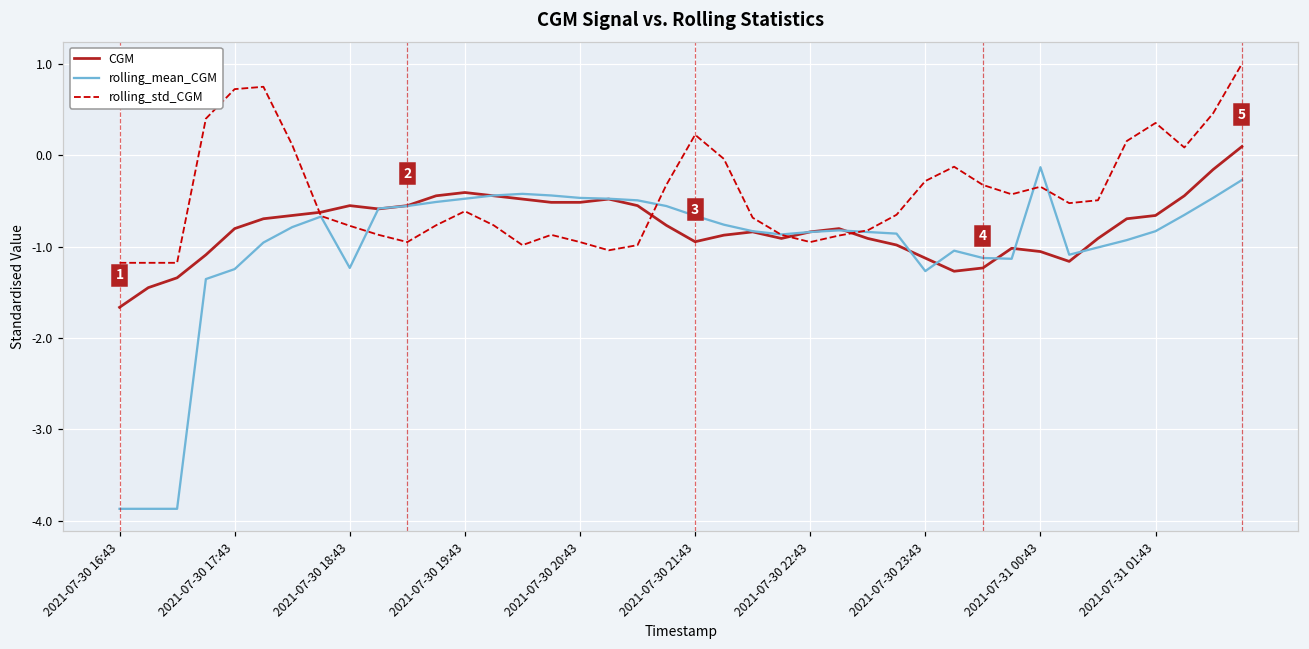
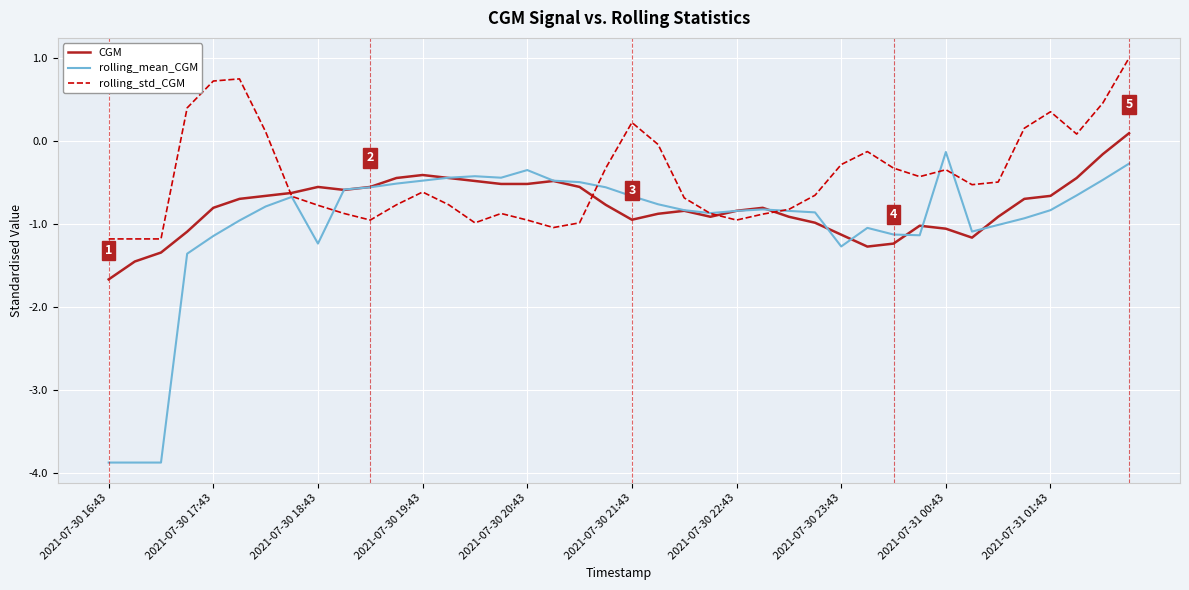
rolling_mean_CGM, 2021-07-30 17:43: -1.2 -> -1.1
rolling_mean_CGM, 2021-07-30 20:43: -0.5 -> -0.3
